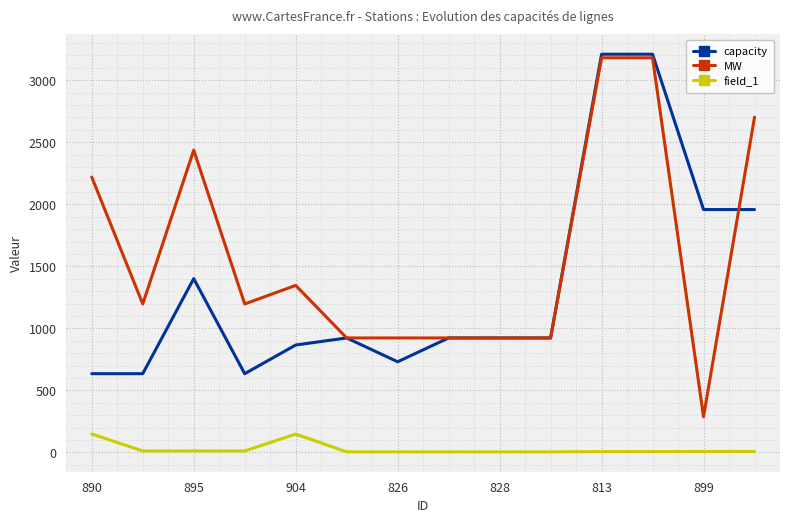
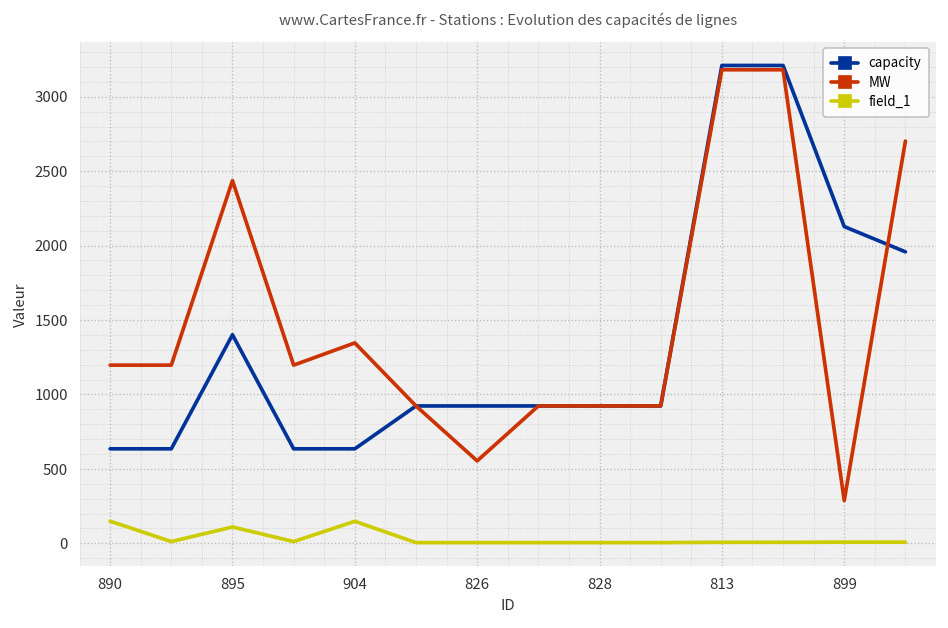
MW, 890: 2220 -> 1200
field_1, 895: 10 -> 110
capacity, 904: 870 -> 640
capacity, 826: 730 -> 920
MW, 826: 920 -> 550
capacity, 899: 1960 -> 2130
